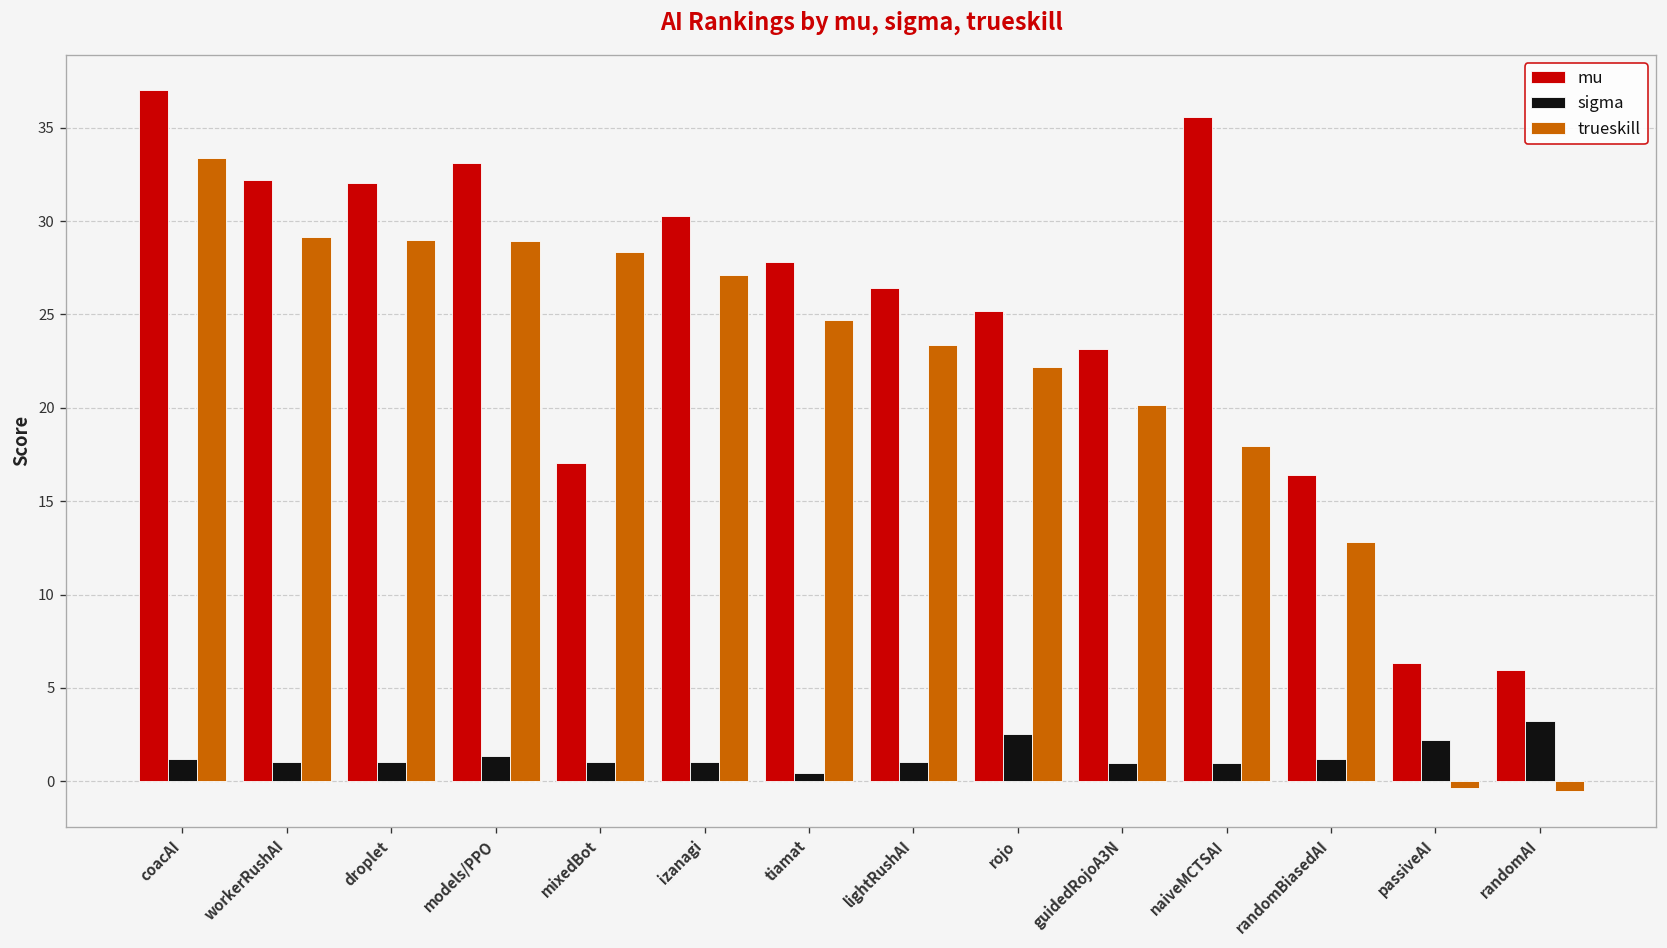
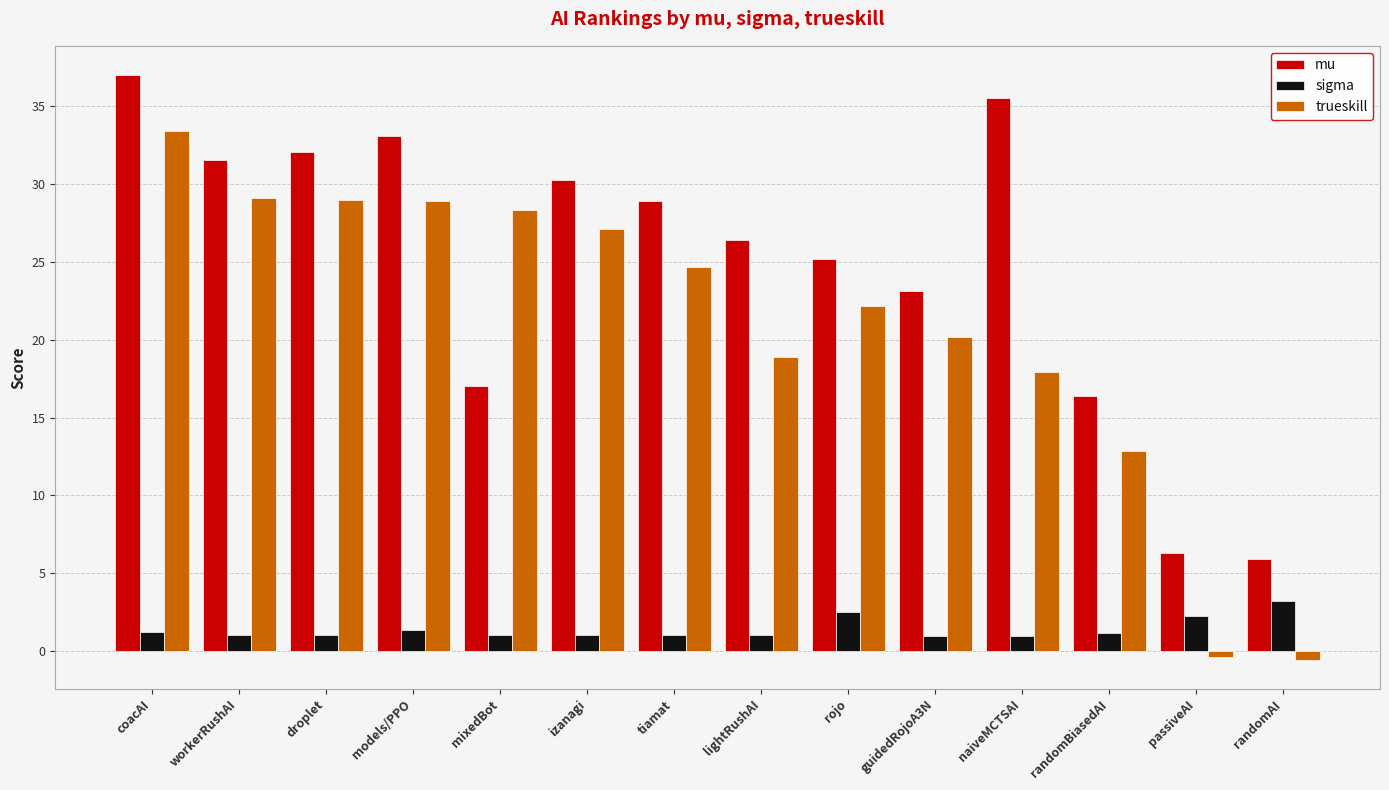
mu, workerRushAI: 32.2 -> 31.5
mu, tiamat: 27.8 -> 28.9
sigma, tiamat: 0.5 -> 1.0
trueskill, lightRushAI: 23.4 -> 18.9
